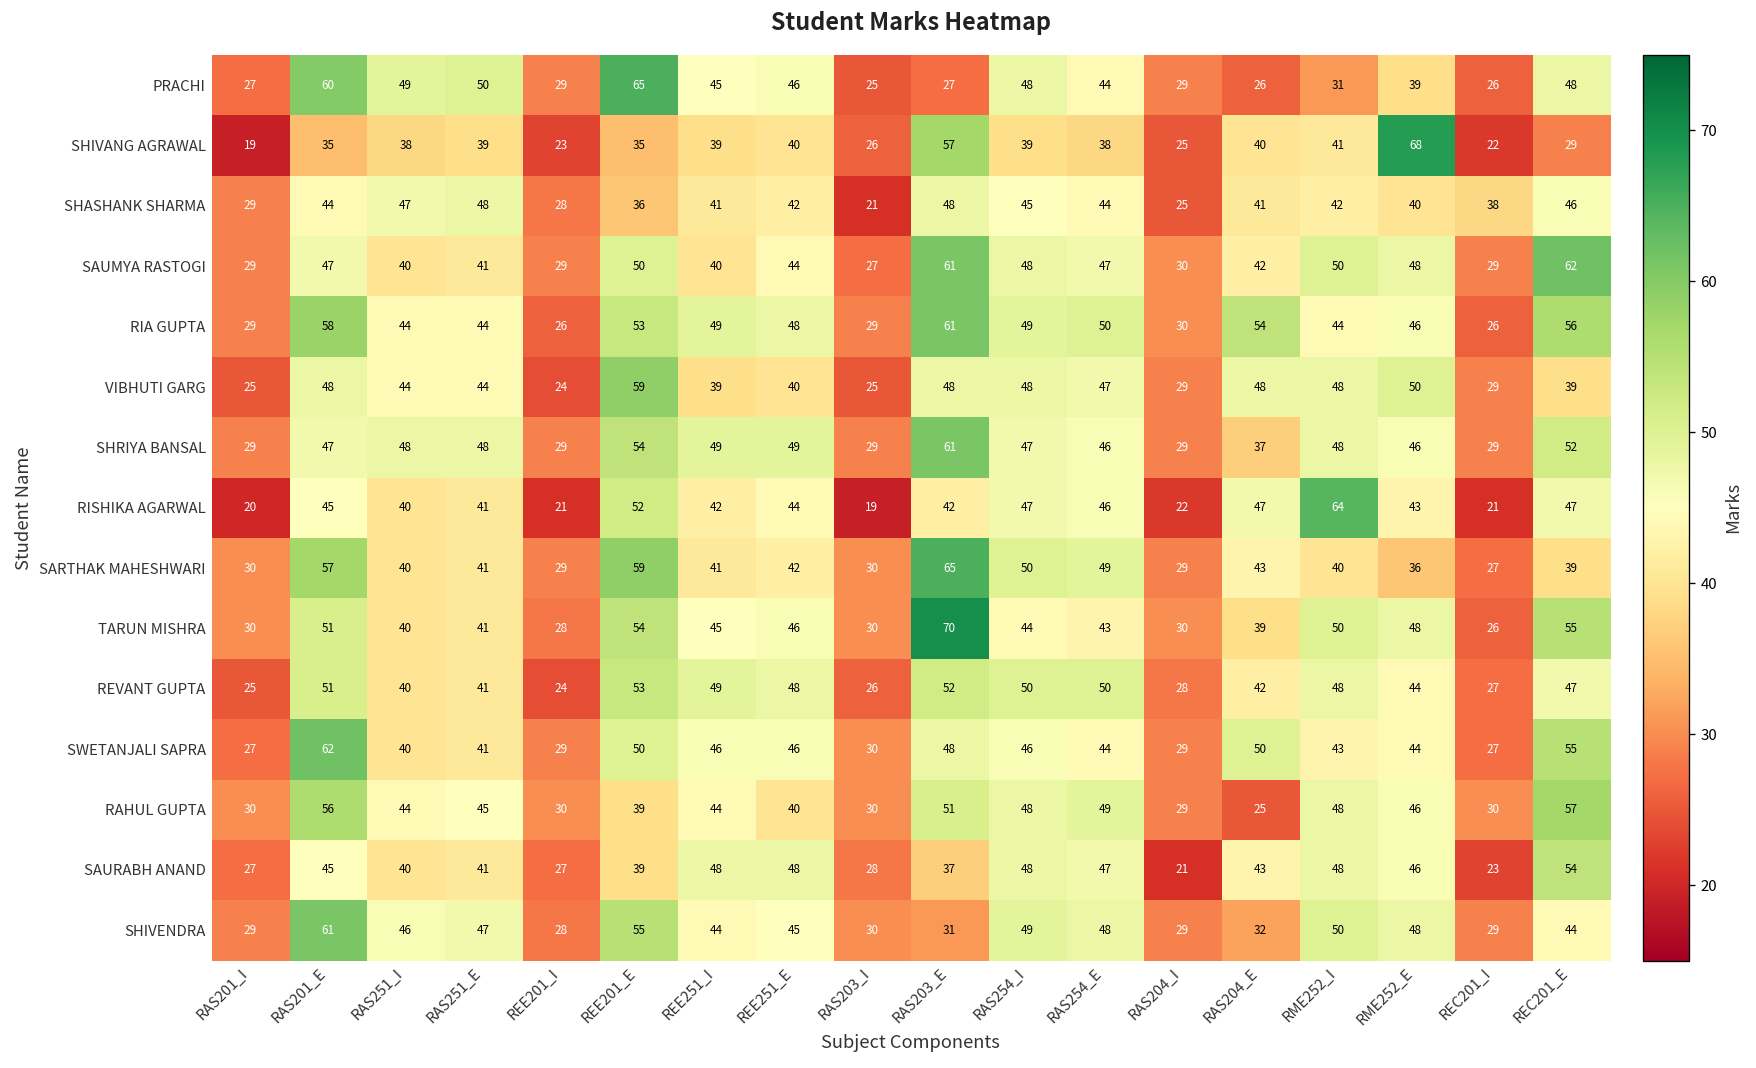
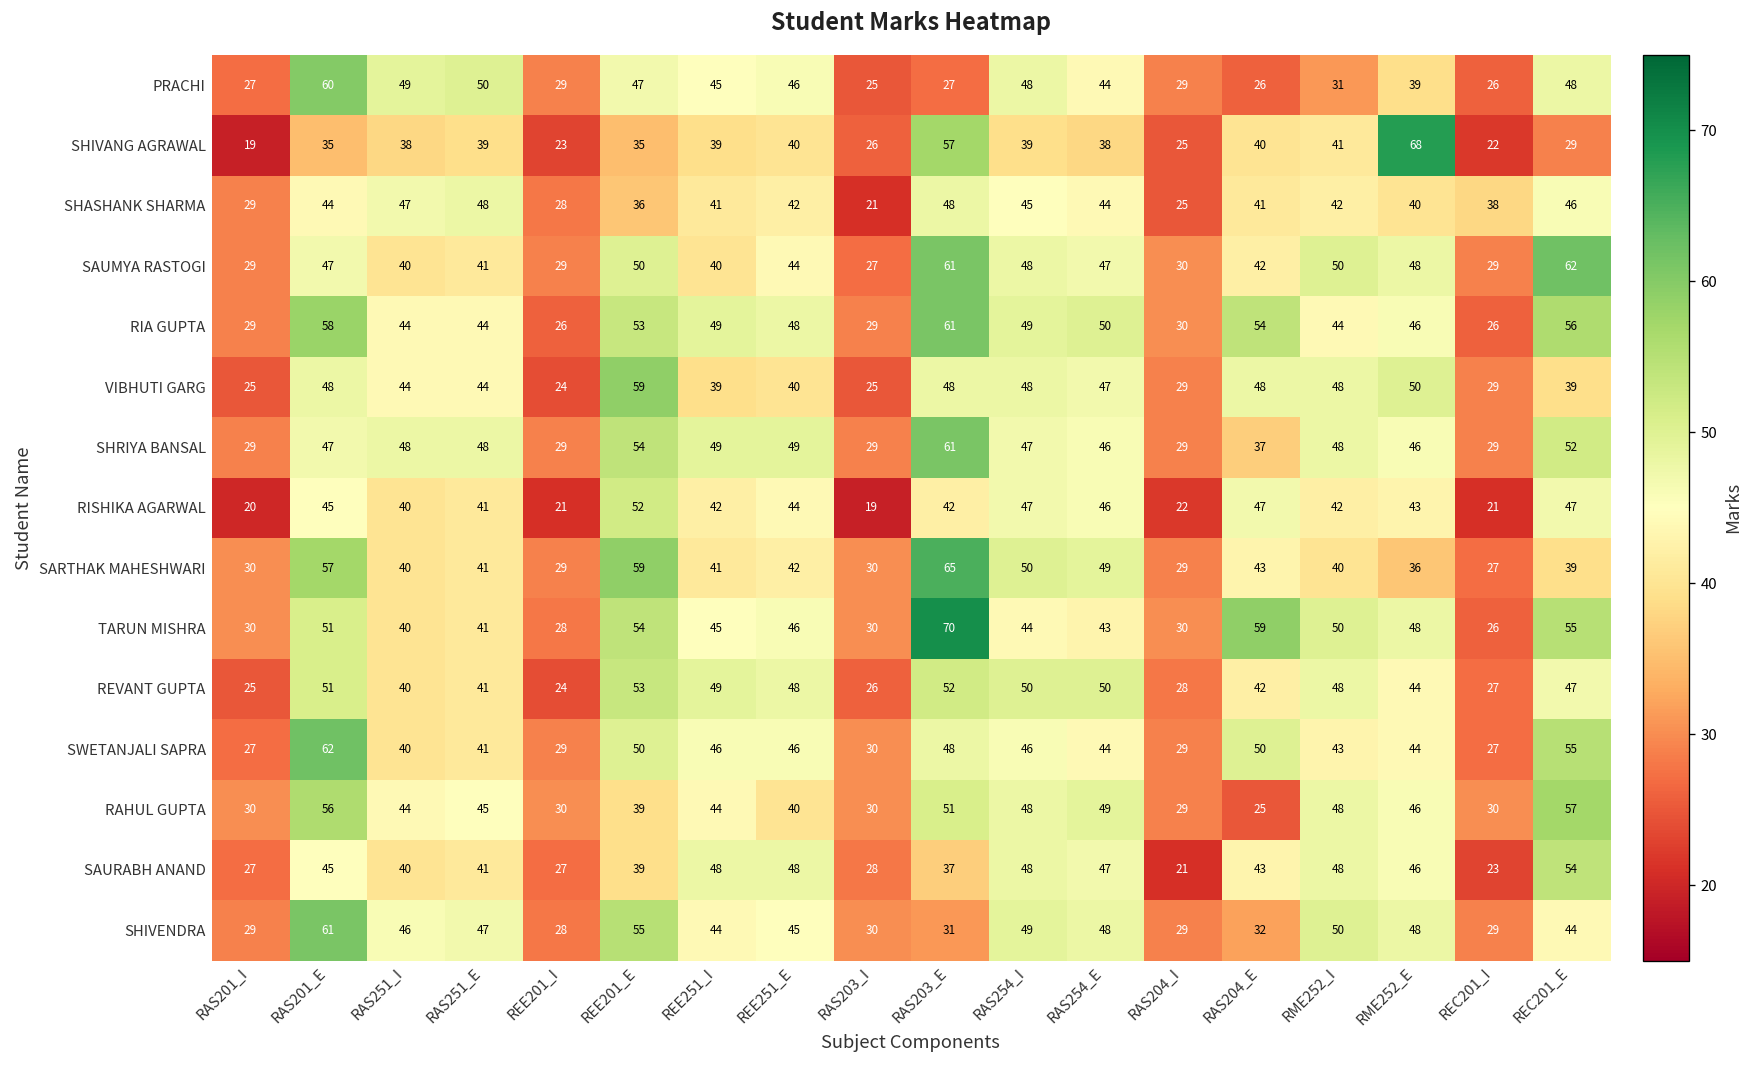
PRACHI, REE201_E: 65 -> 47
RISHIKA AGARWAL, RME252_I: 64 -> 42
TARUN MISHRA, RAS204_E: 39 -> 59
